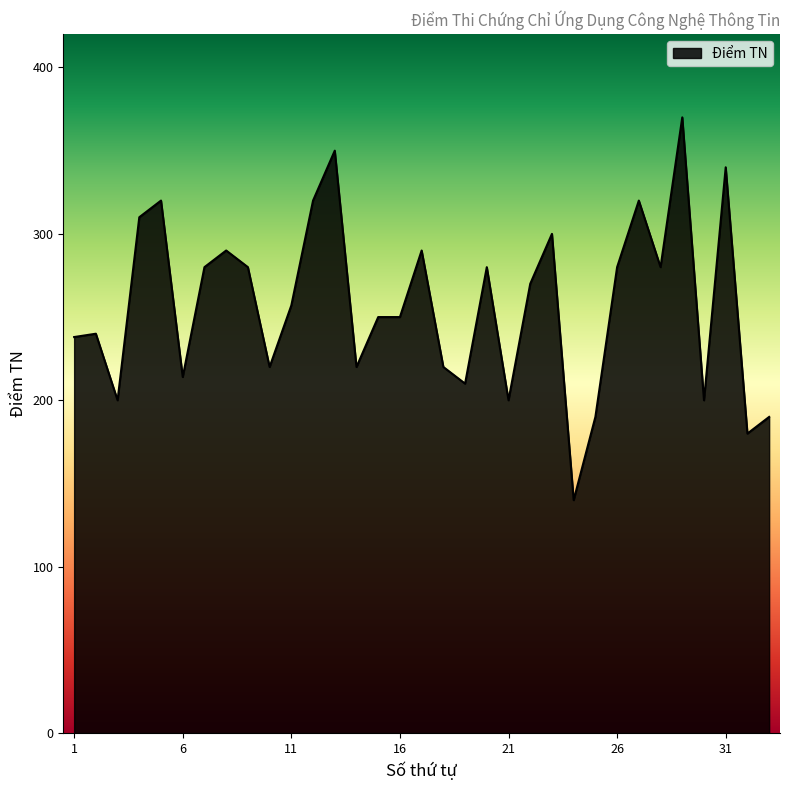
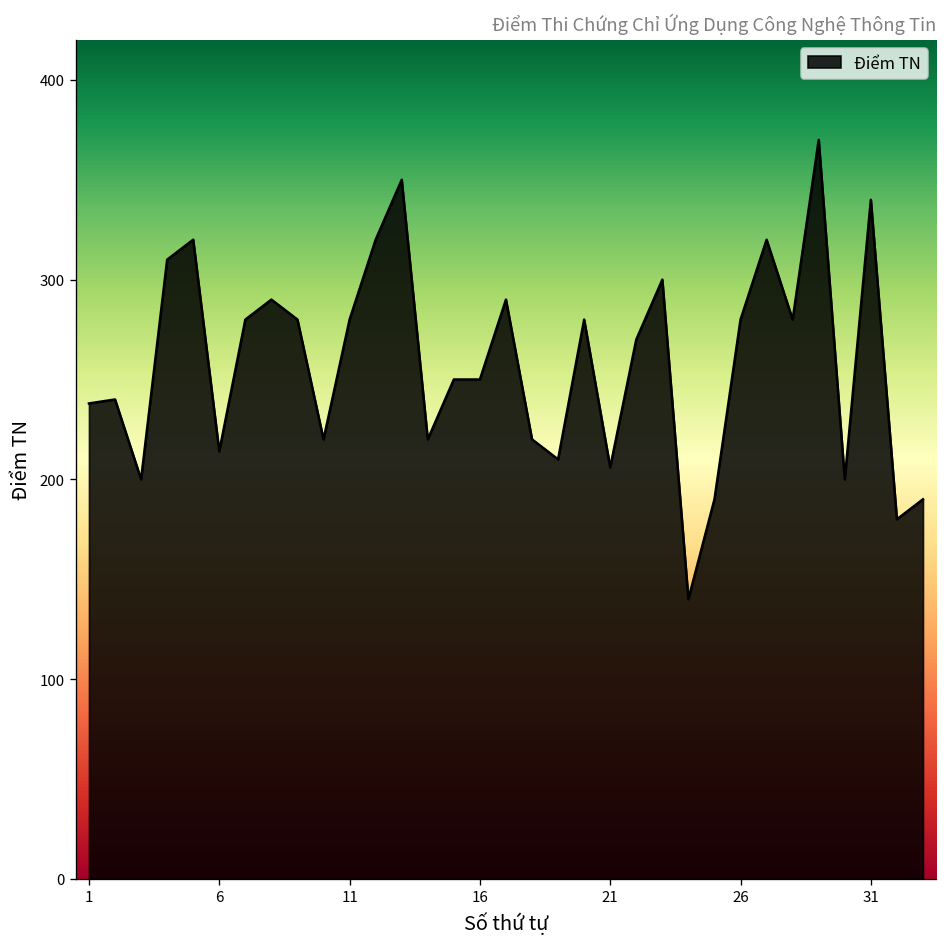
11: 257 -> 280
21: 200 -> 206
